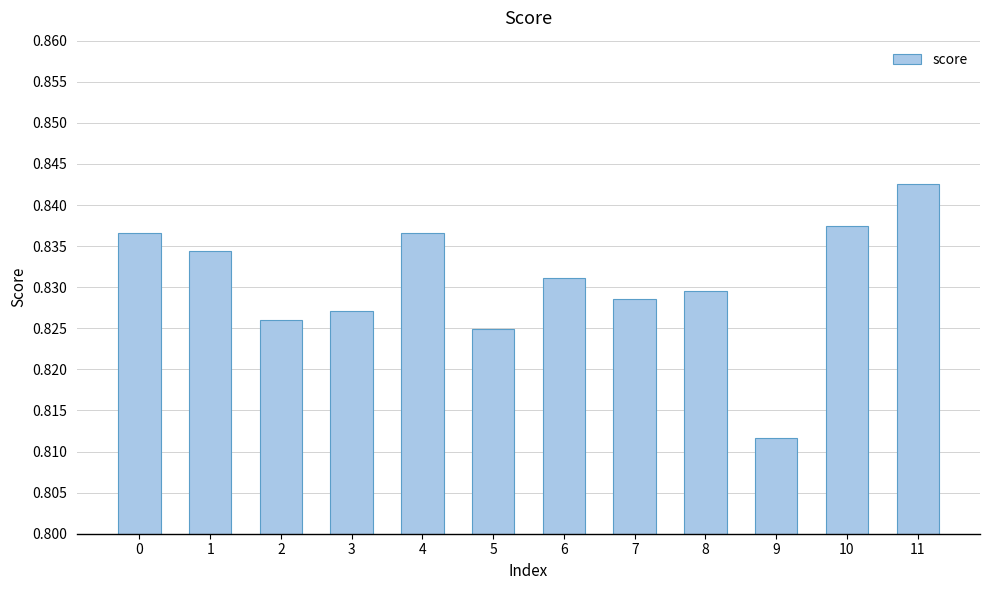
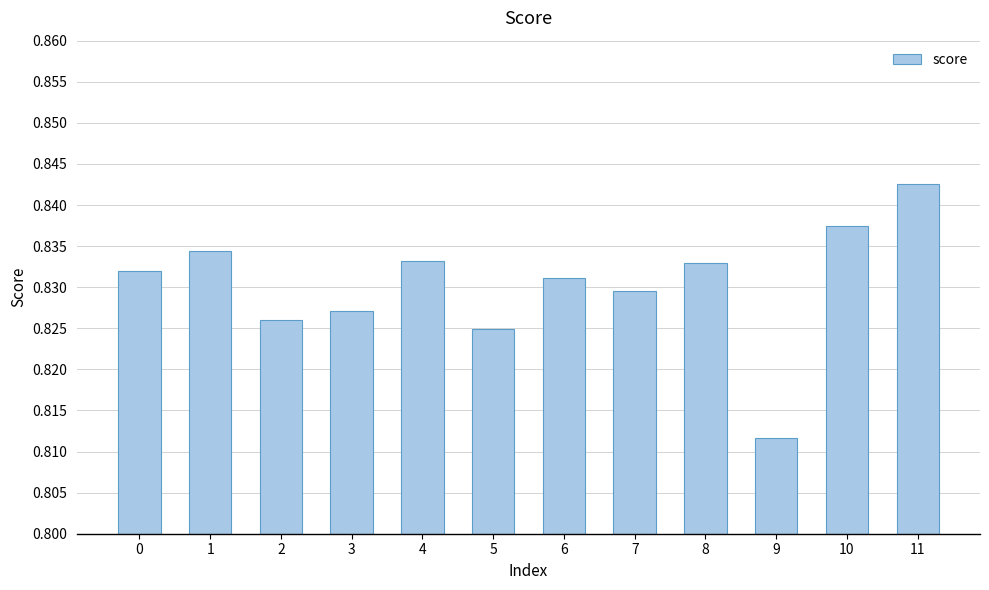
0: 0.837 -> 0.832
4: 0.837 -> 0.833
7: 0.829 -> 0.830
8: 0.830 -> 0.833
